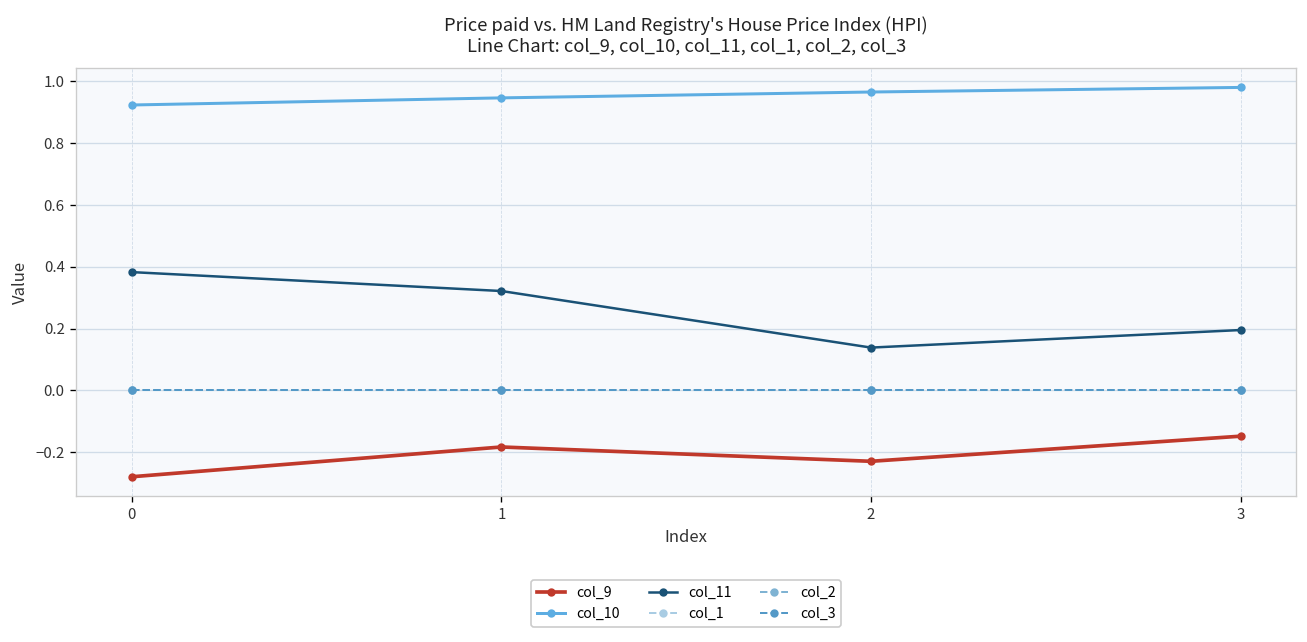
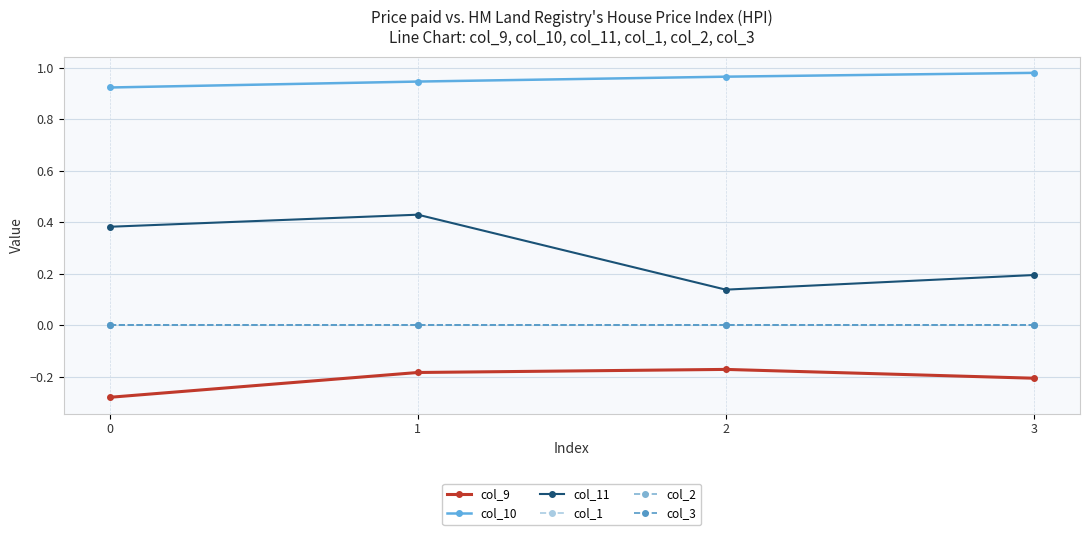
col_11, 1: 0.32 -> 0.43
col_9, 2: -0.23 -> -0.17
col_9, 3: -0.15 -> -0.21
